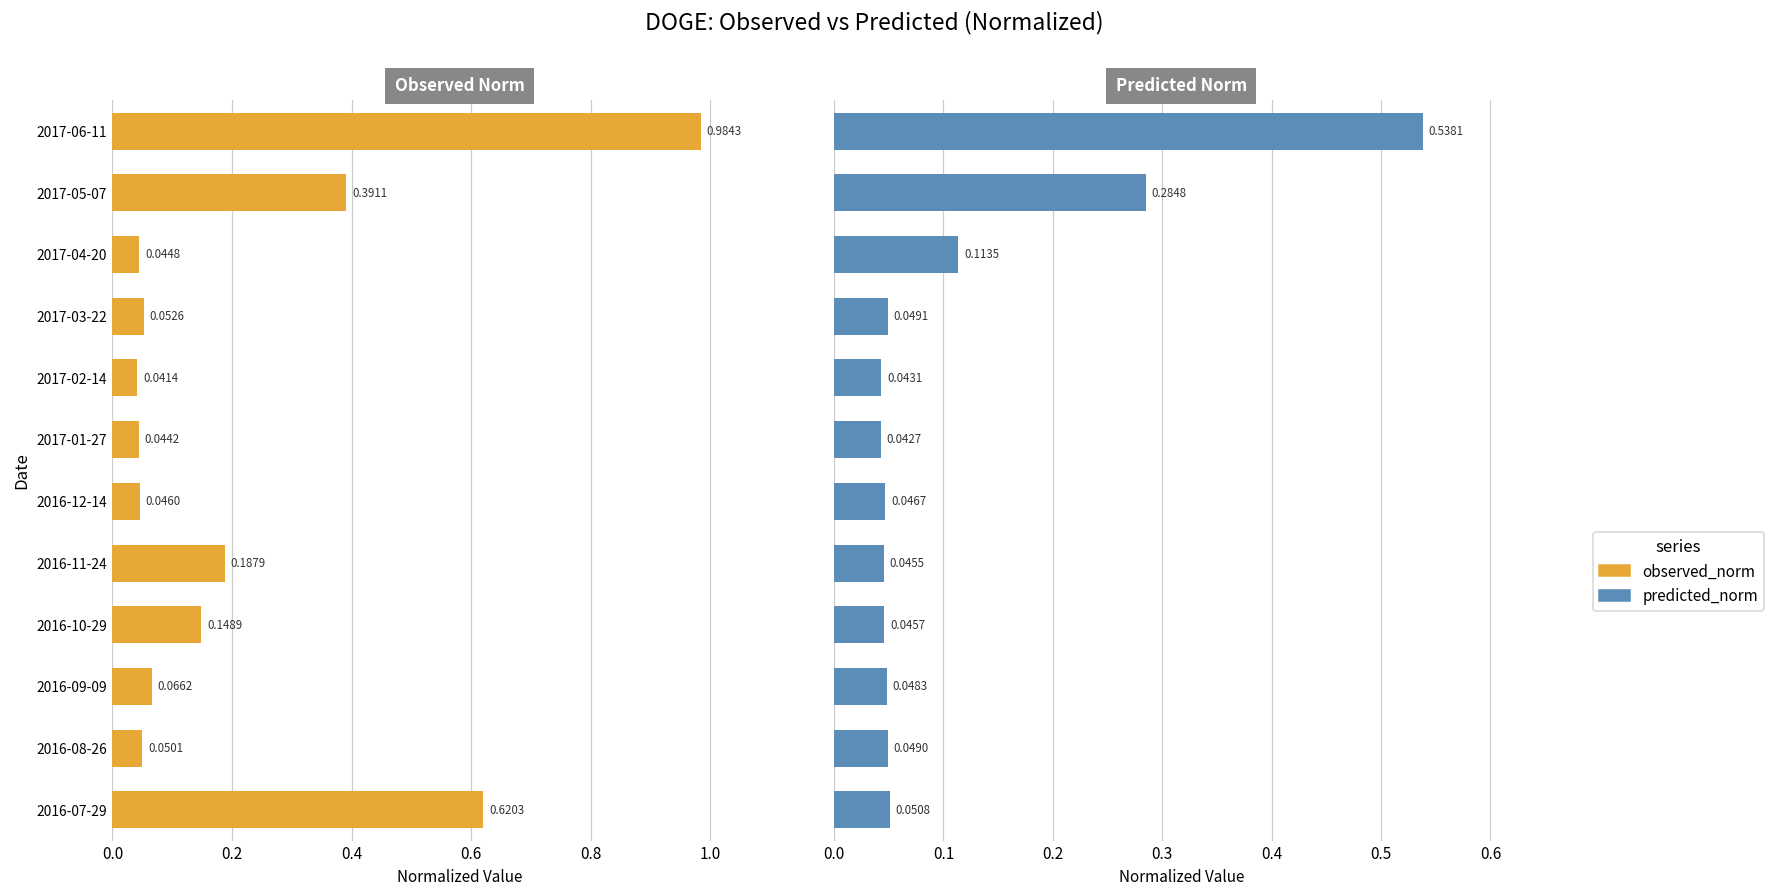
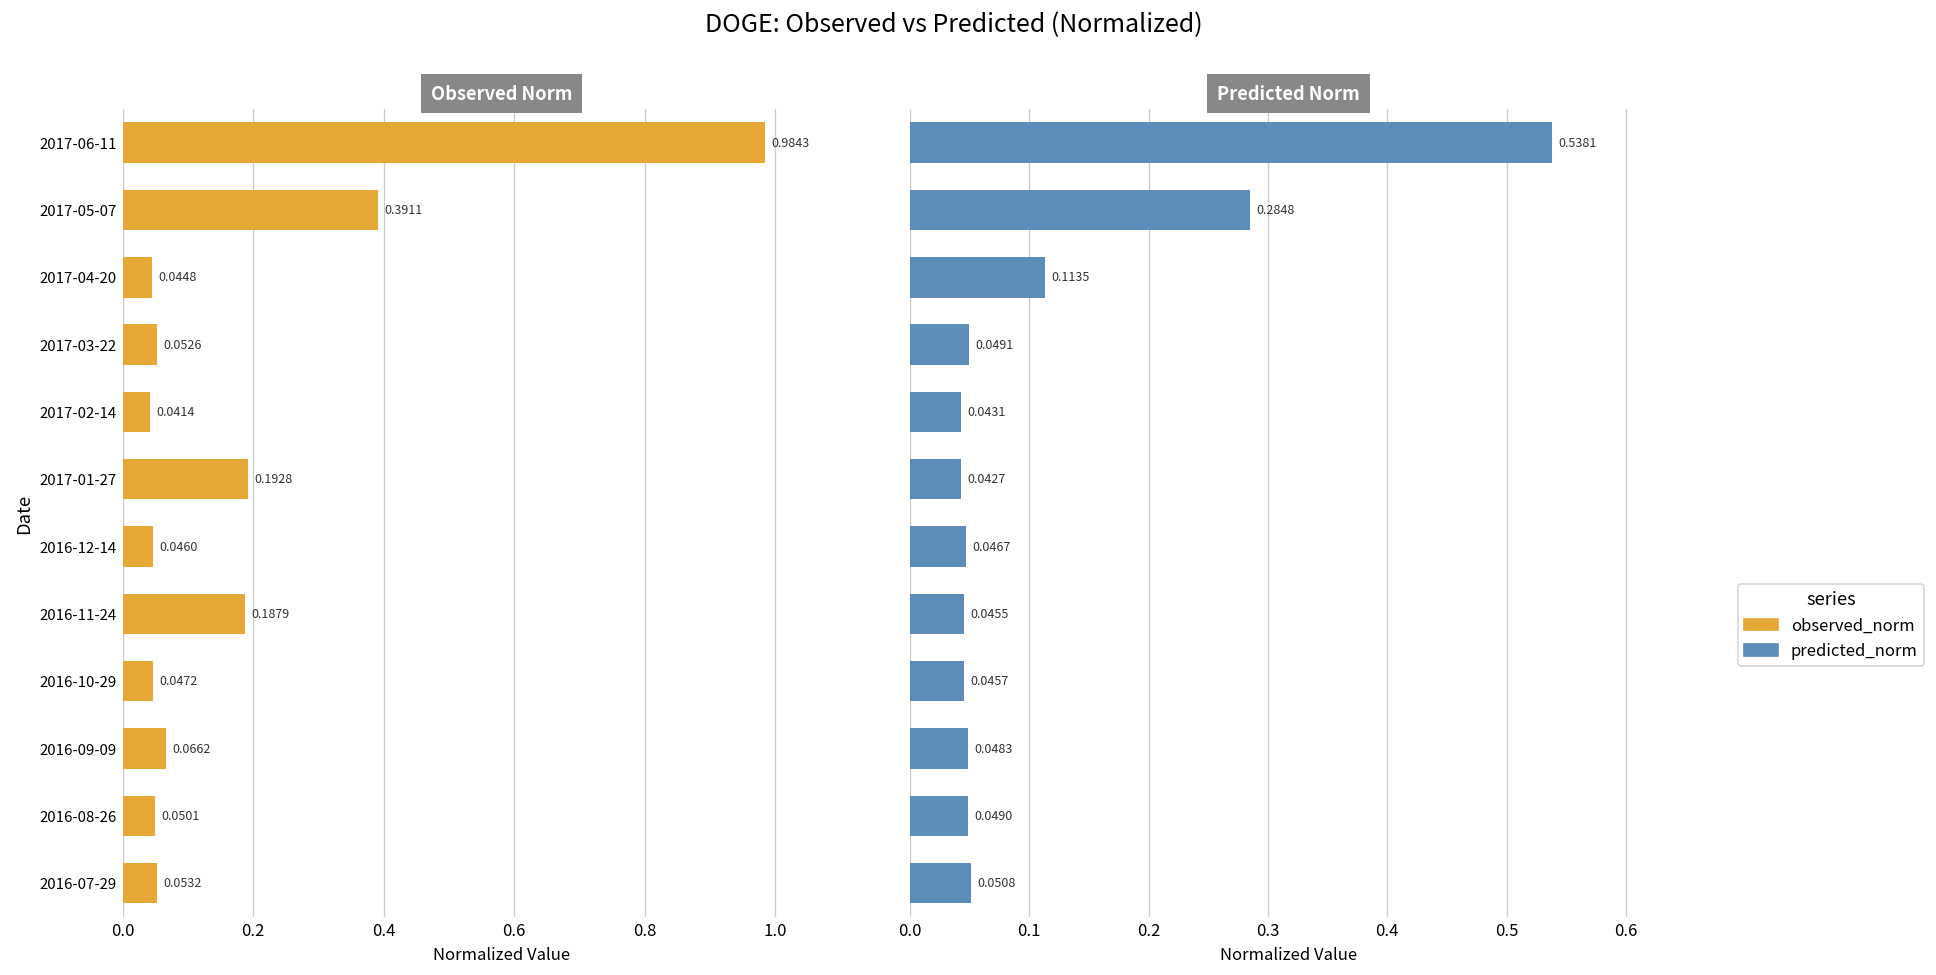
Observed Norm, 2017-01-27: 0.0442 -> 0.1928
Observed Norm, 2016-10-29: 0.1489 -> 0.0472
Observed Norm, 2016-07-29: 0.6203 -> 0.0532
